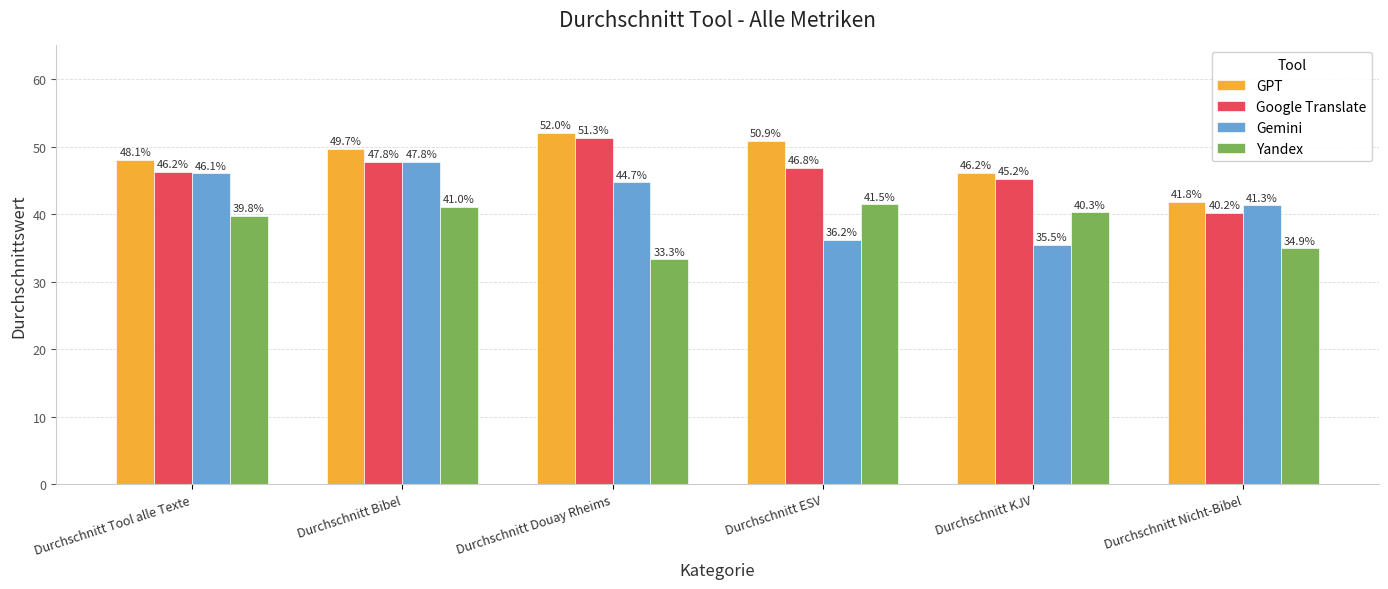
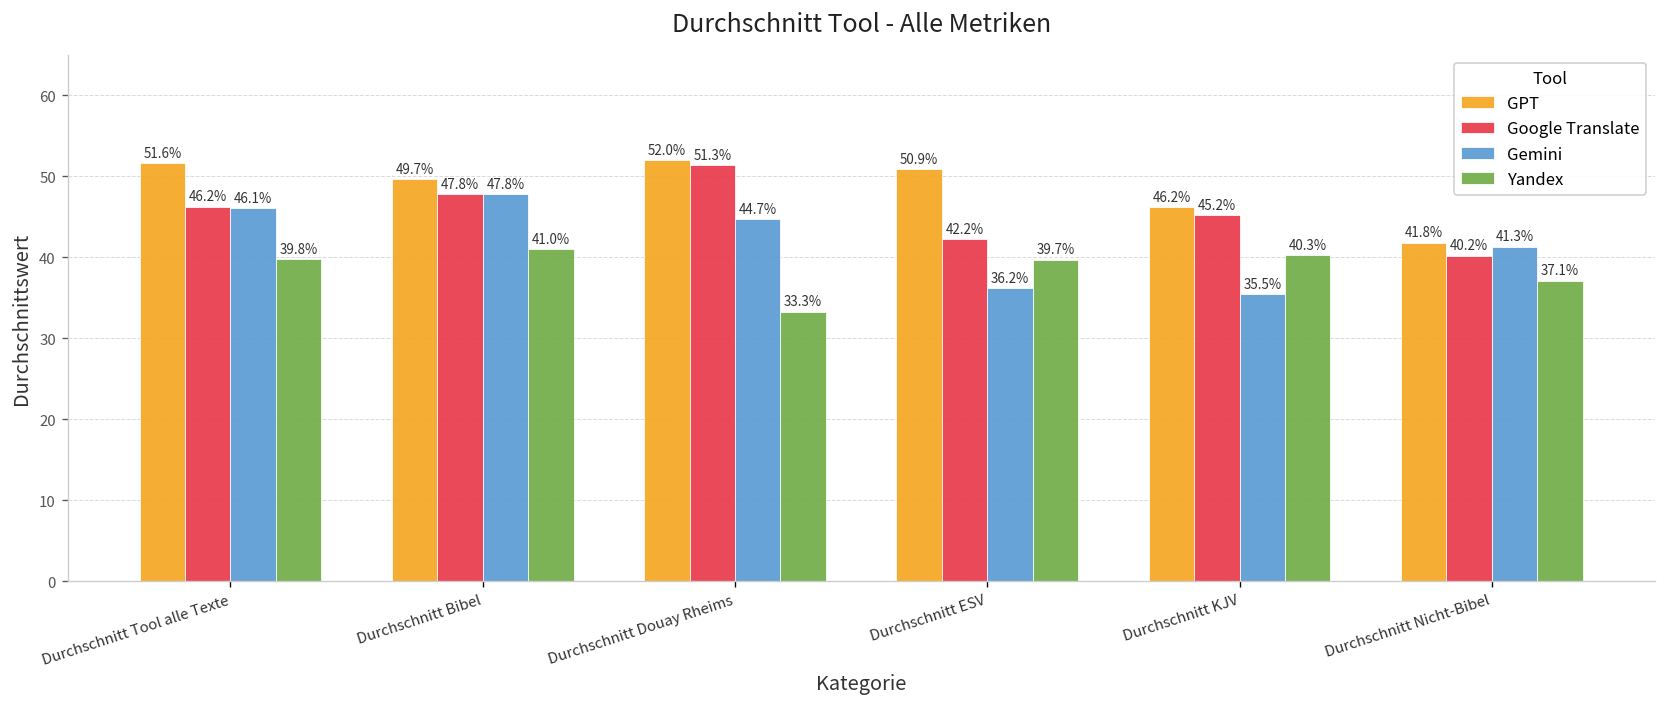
GPT, Durchschnitt Tool alle Texte: 48.1% -> 51.6%
Google Translate, Durchschnitt ESV: 46.8% -> 42.2%
Yandex, Durchschnitt ESV: 41.5% -> 39.7%
Yandex, Durchschnitt Nicht-Bibel: 34.9% -> 37.1%
